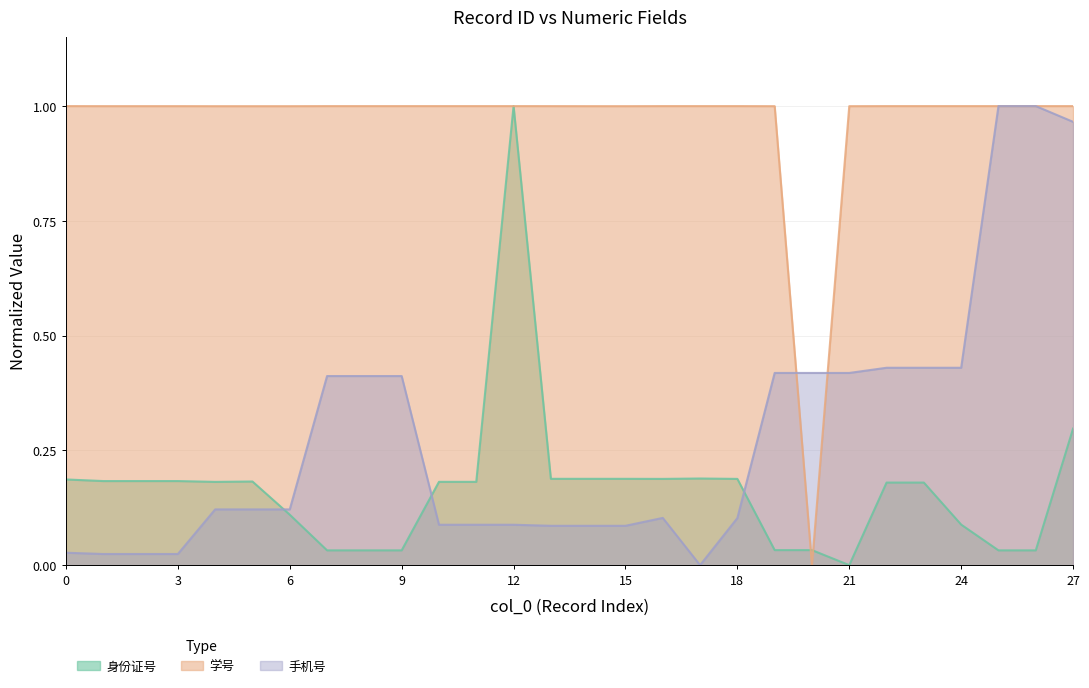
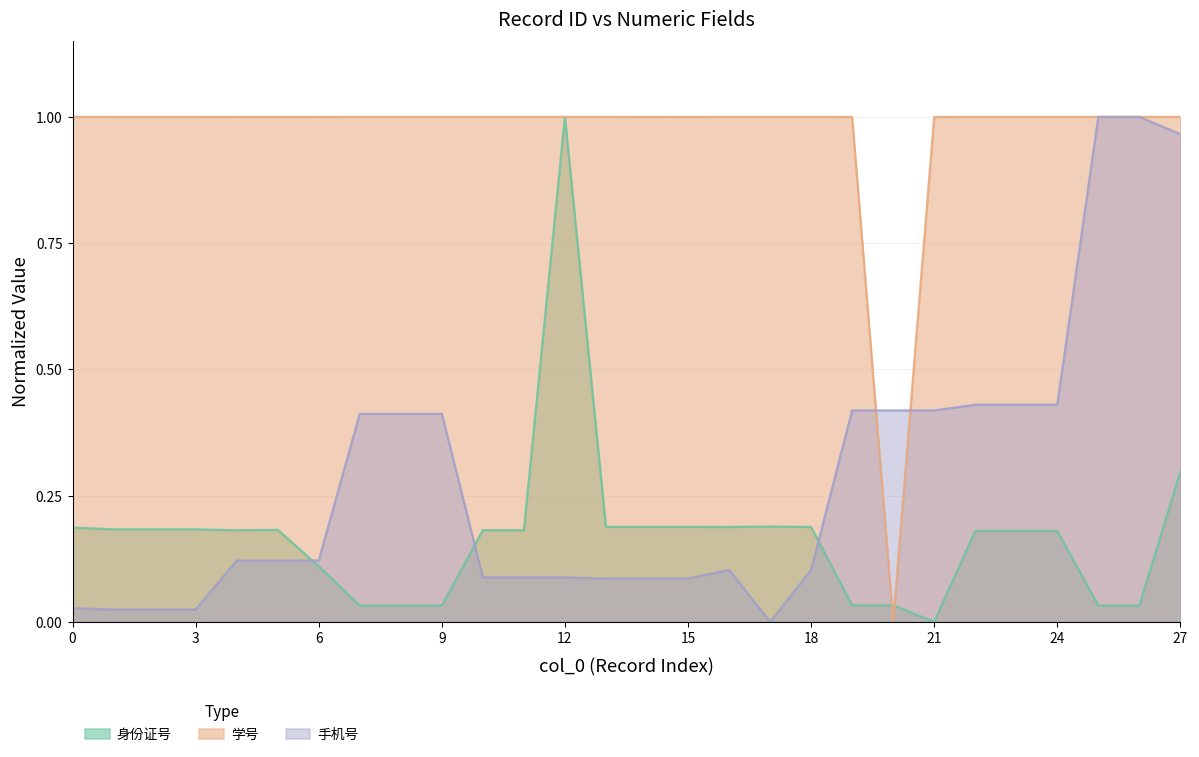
身份证号, 24: 0.09 -> 0.18
